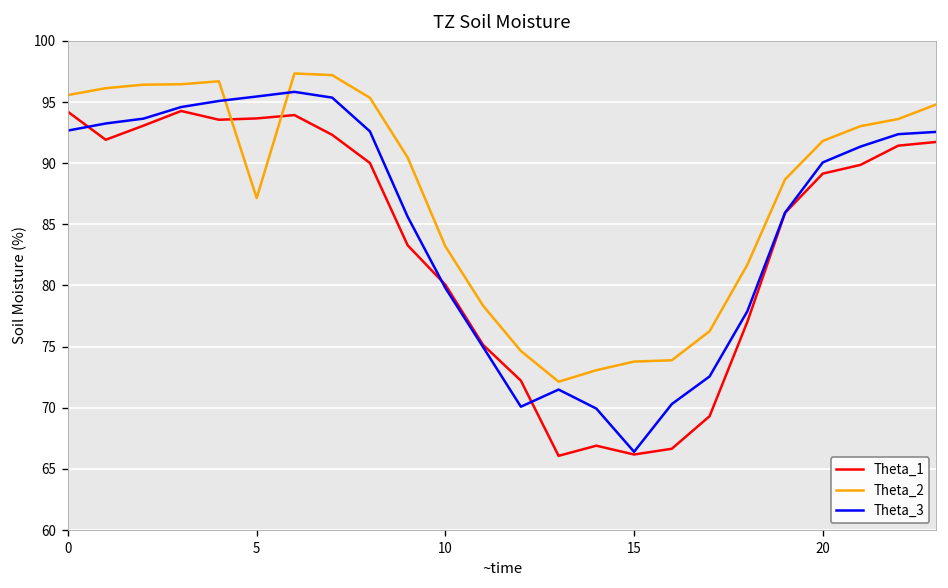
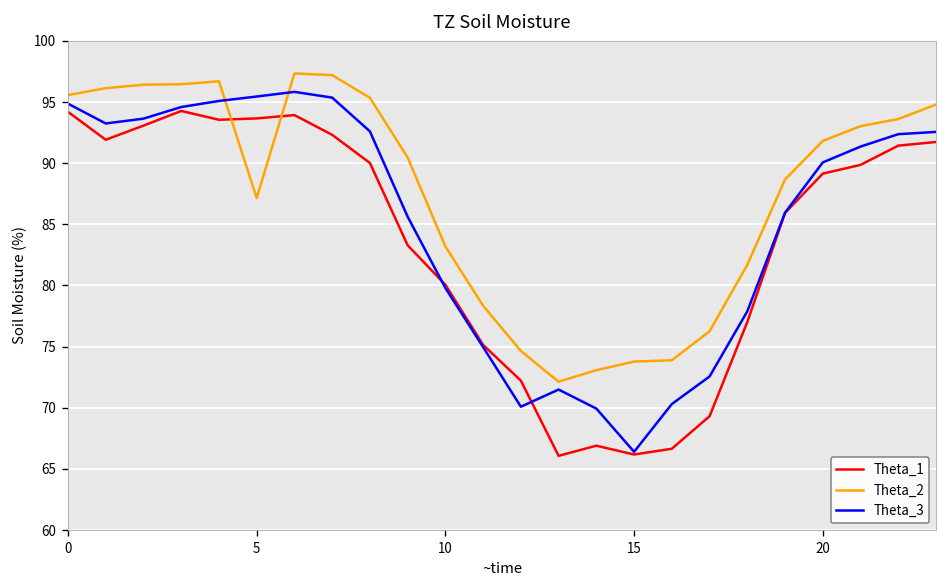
Theta_3, 0: 92.7 -> 94.9
